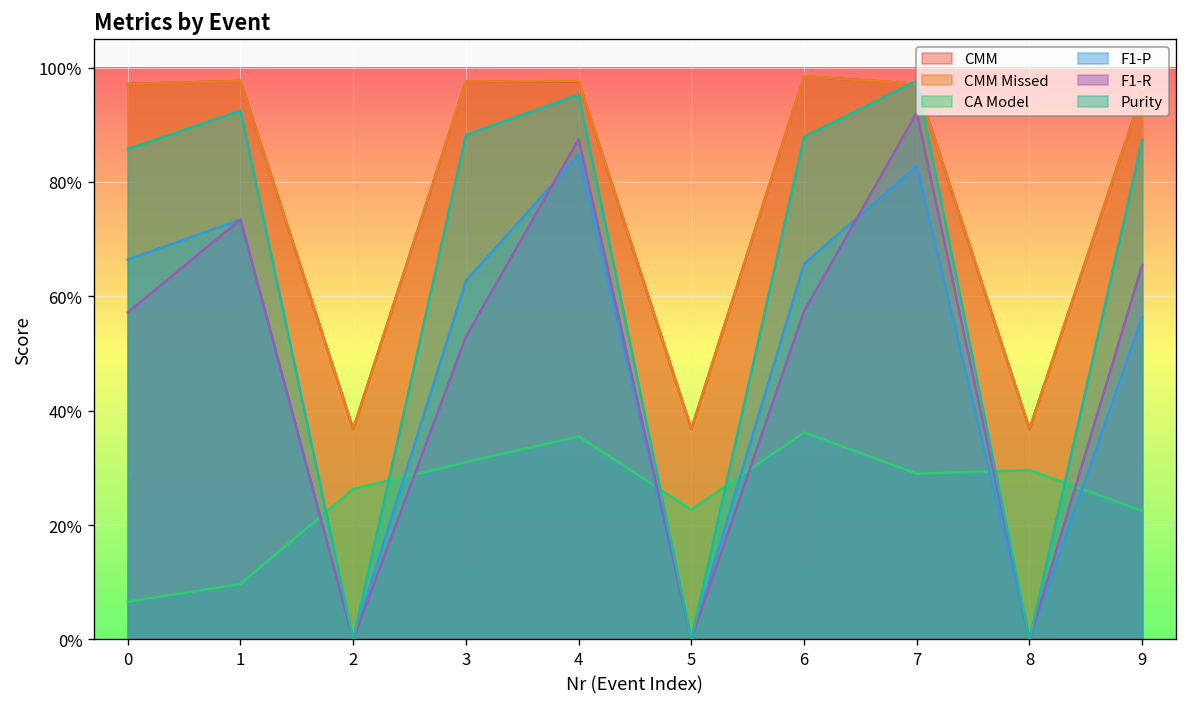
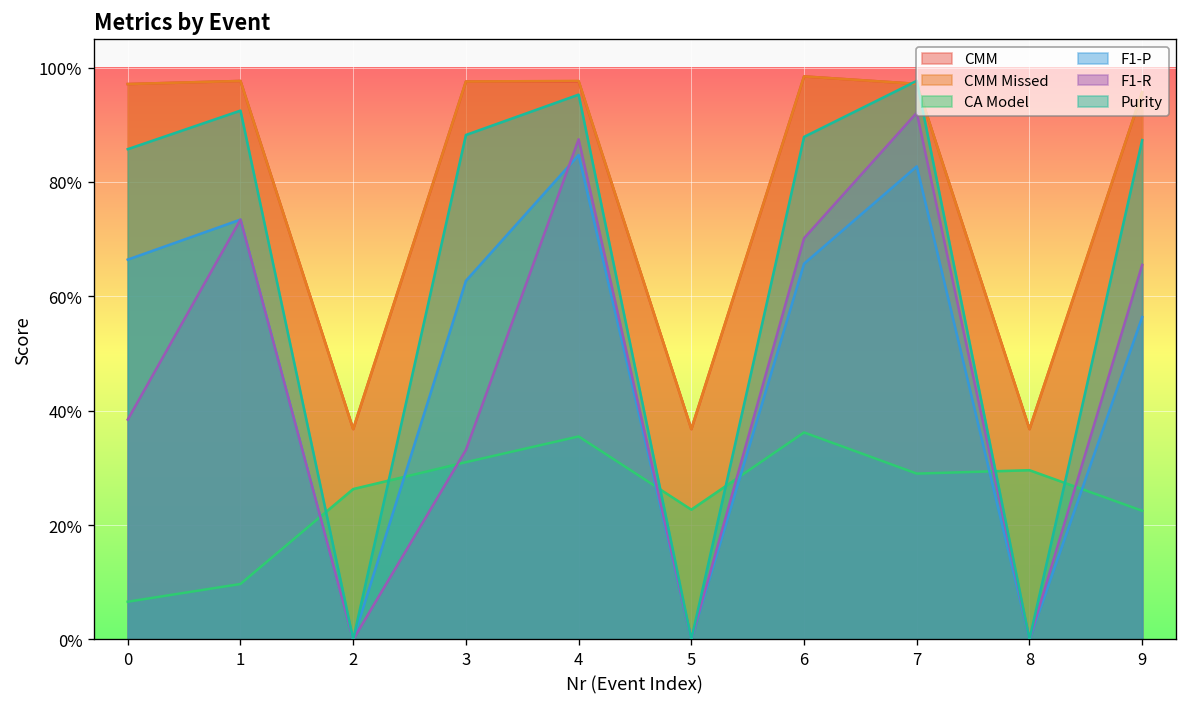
F1-R, 0: 57% -> 38%
F1-R, 3: 53% -> 33%
F1-R, 6: 57% -> 70%
